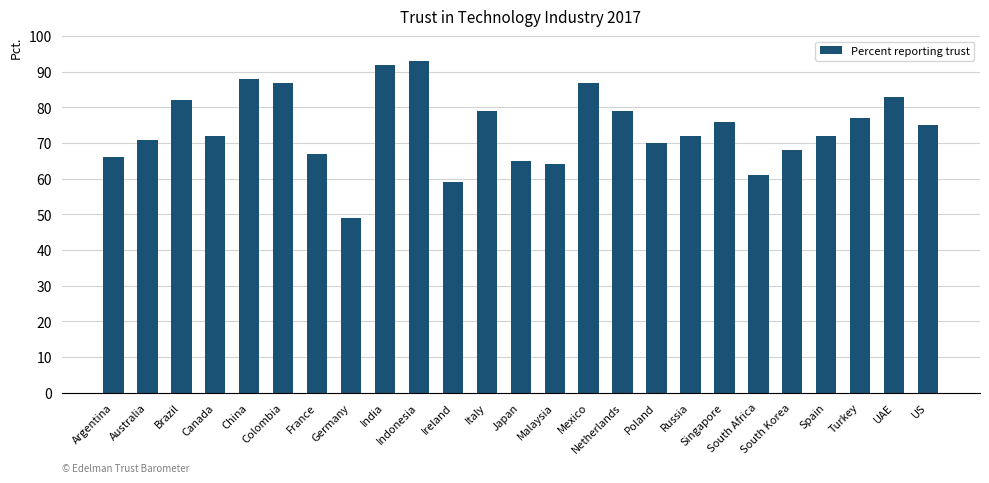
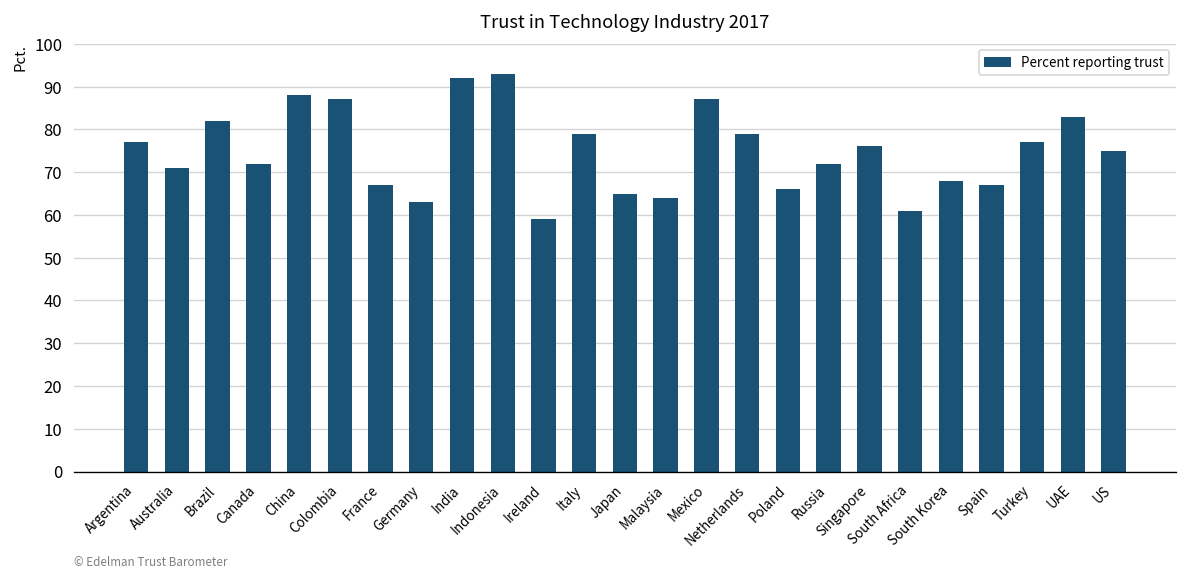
Argentina: 66 -> 77
Germany: 49 -> 63
Poland: 70 -> 66
Spain: 72 -> 67
